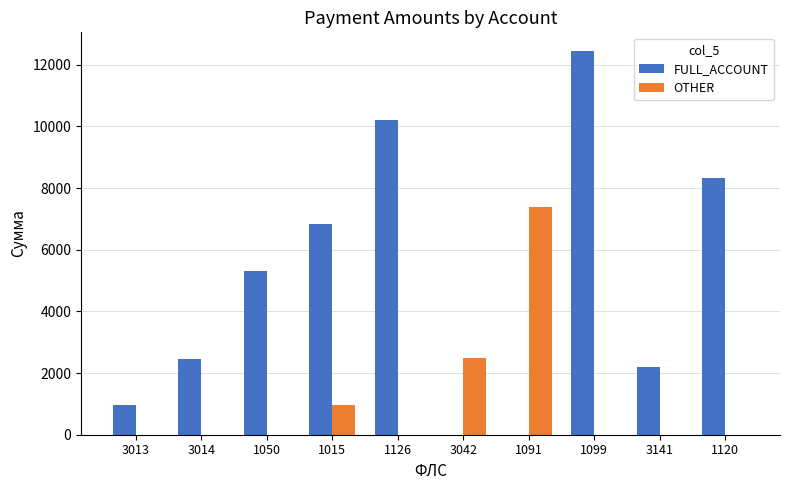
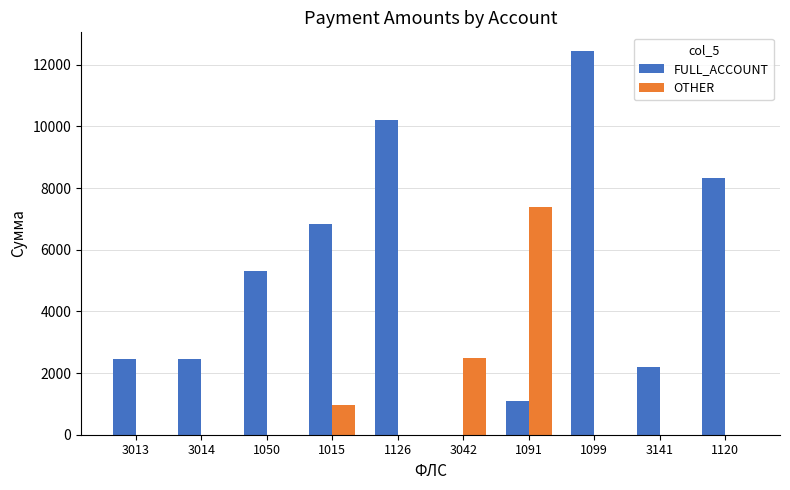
FULL_ACCOUNT, 3013: 1000 -> 2500
FULL_ACCOUNT, 1091: 0 -> 1100
